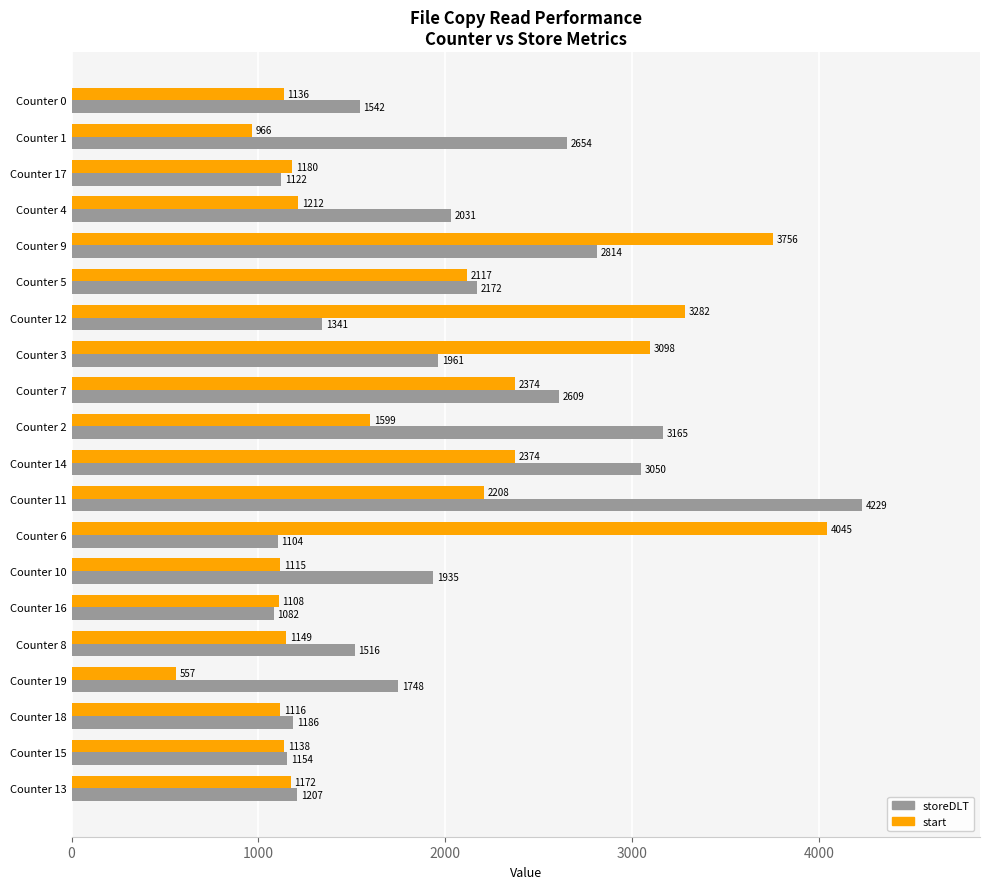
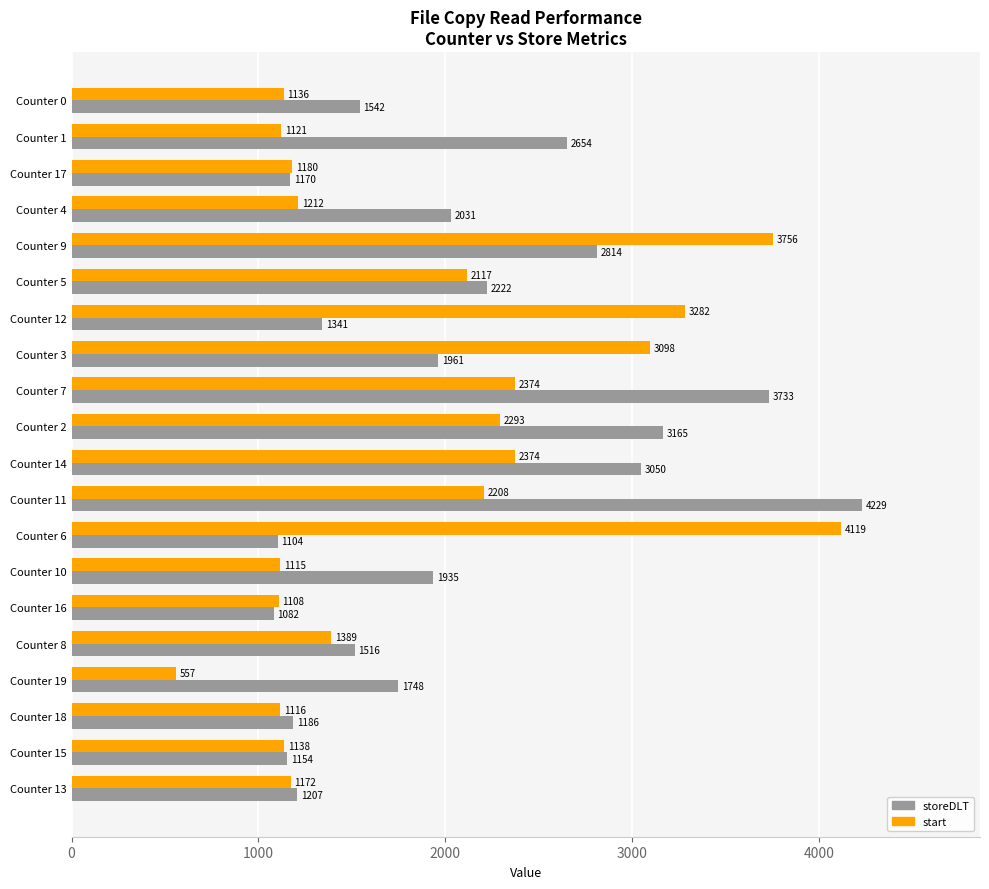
start, Counter 1: 966 -> 1121
storeDLT, Counter 17: 1122 -> 1170
storeDLT, Counter 5: 2172 -> 2222
storeDLT, Counter 7: 2609 -> 3733
start, Counter 2: 1599 -> 2293
start, Counter 6: 4045 -> 4119
start, Counter 8: 1149 -> 1389
